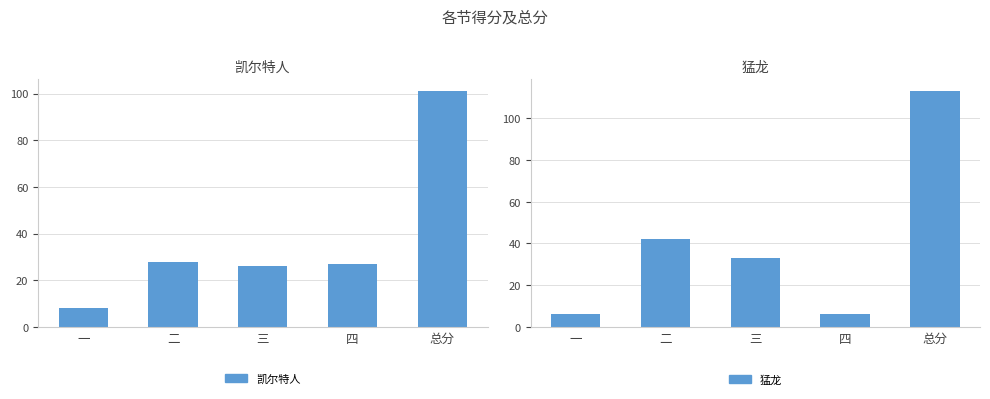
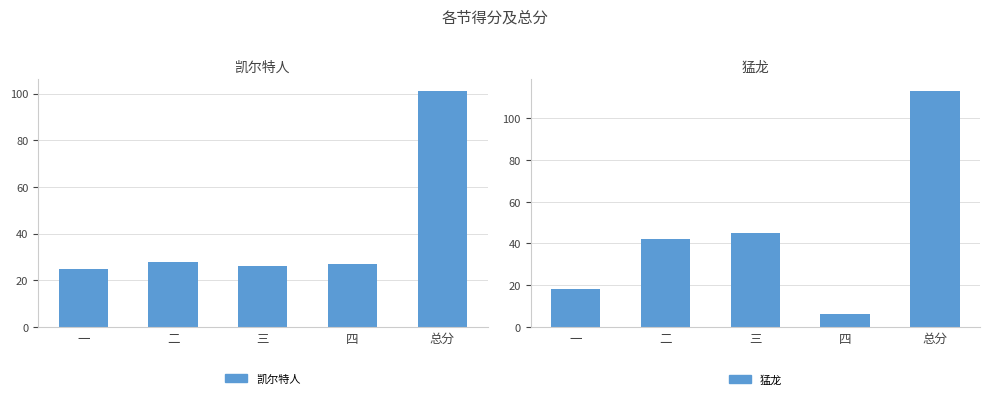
凯尔特人, 一: 8 -> 25
猛龙, 一: 6 -> 18
猛龙, 三: 33 -> 45
